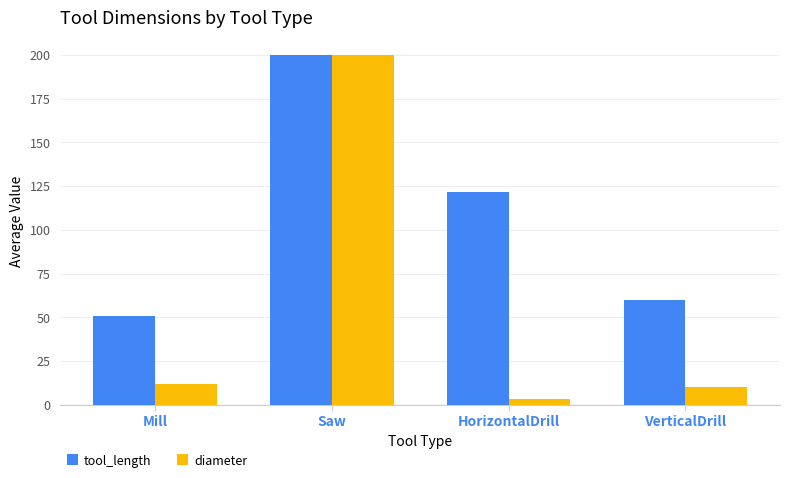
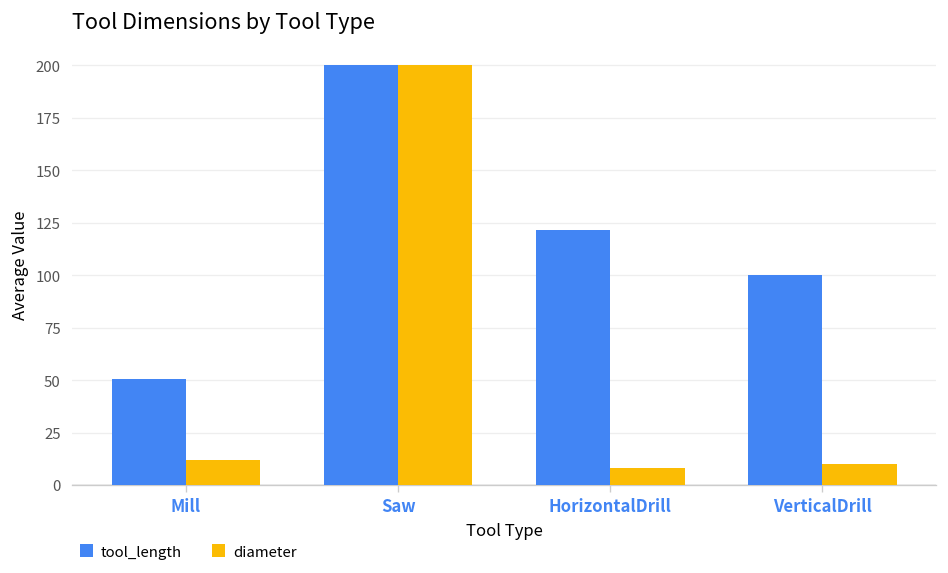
diameter, HorizontalDrill: 3 -> 8
tool_length, VerticalDrill: 60 -> 100
